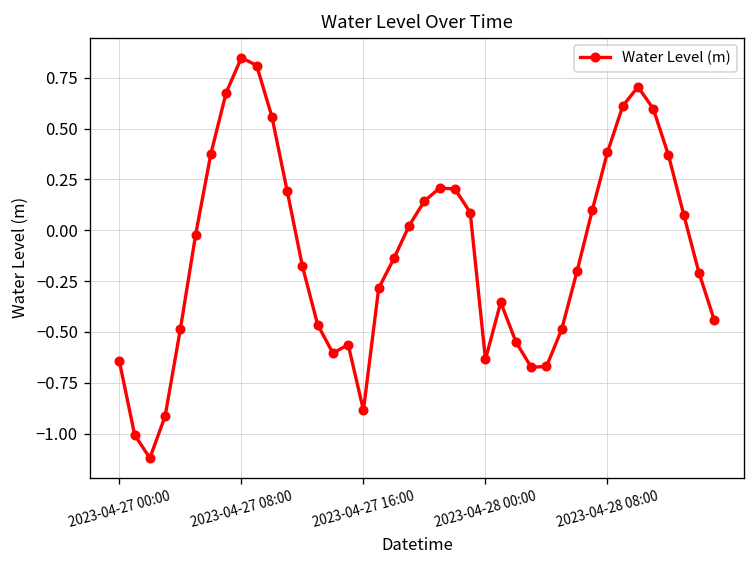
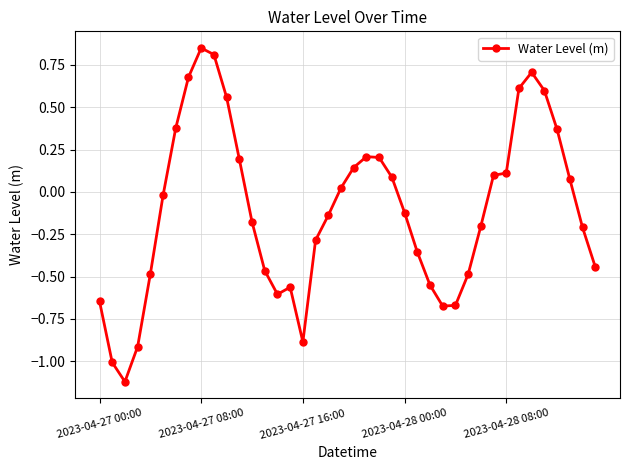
2023-04-28 00:00: -0.64 -> -0.12
2023-04-28 08:00: 0.38 -> 0.11
